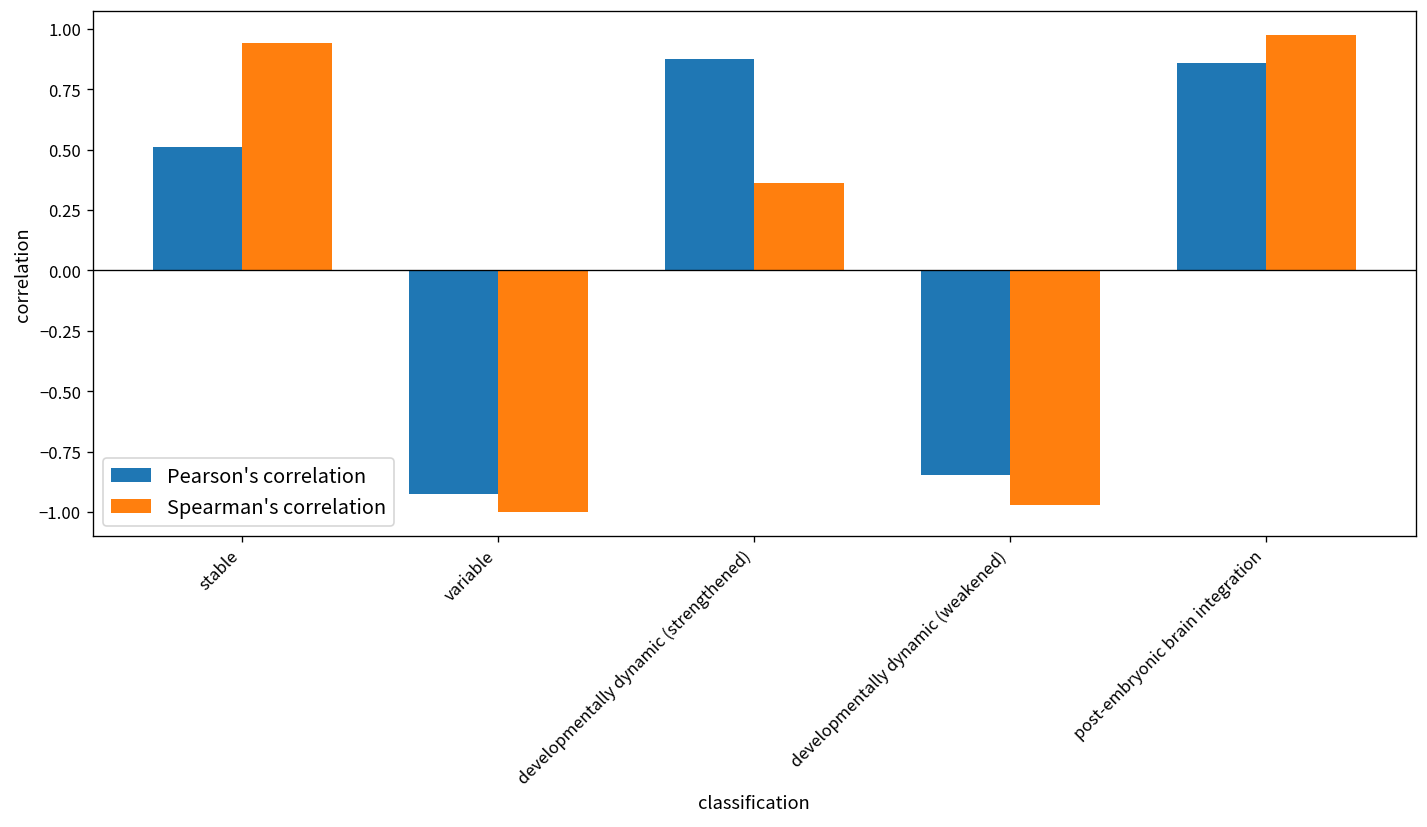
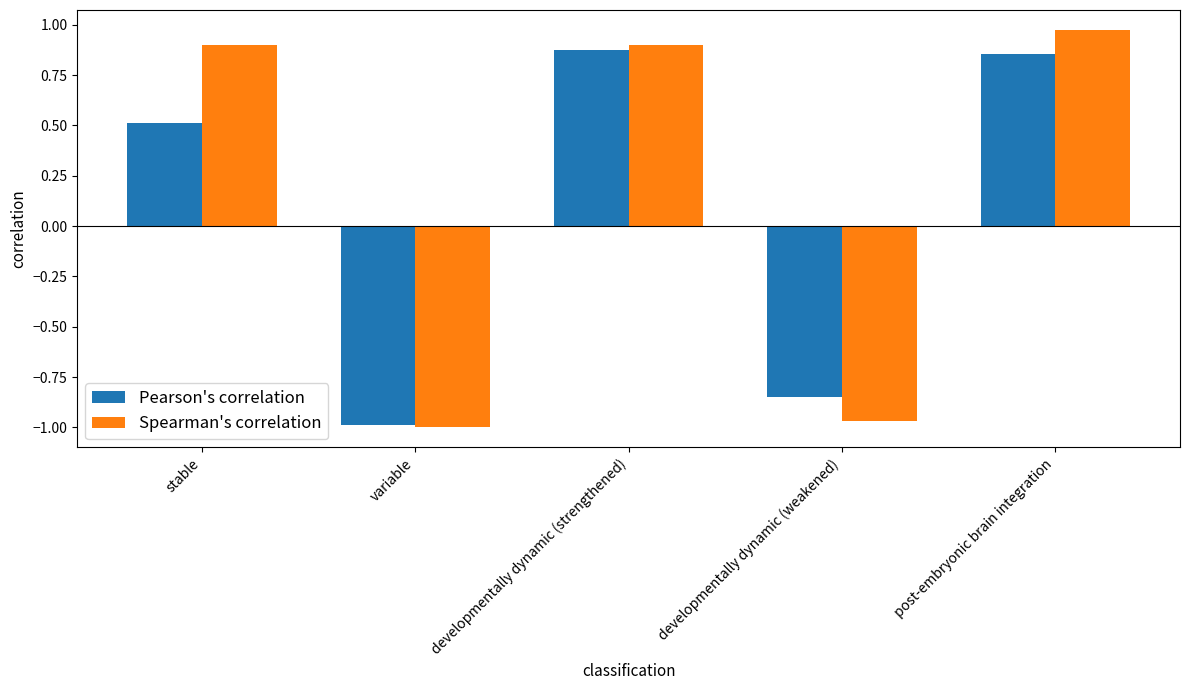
Spearman's correlation, stable: 0.94 -> 0.90
Pearson's correlation, variable: -0.93 -> -0.99
Spearman's correlation, developmentally dynamic (strengthened): 0.36 -> 0.90
